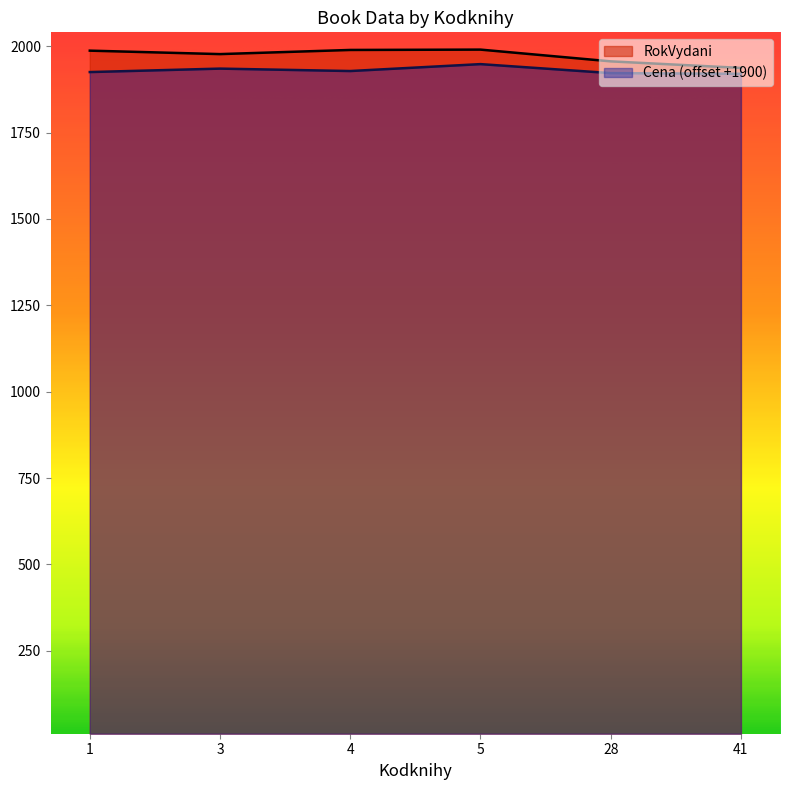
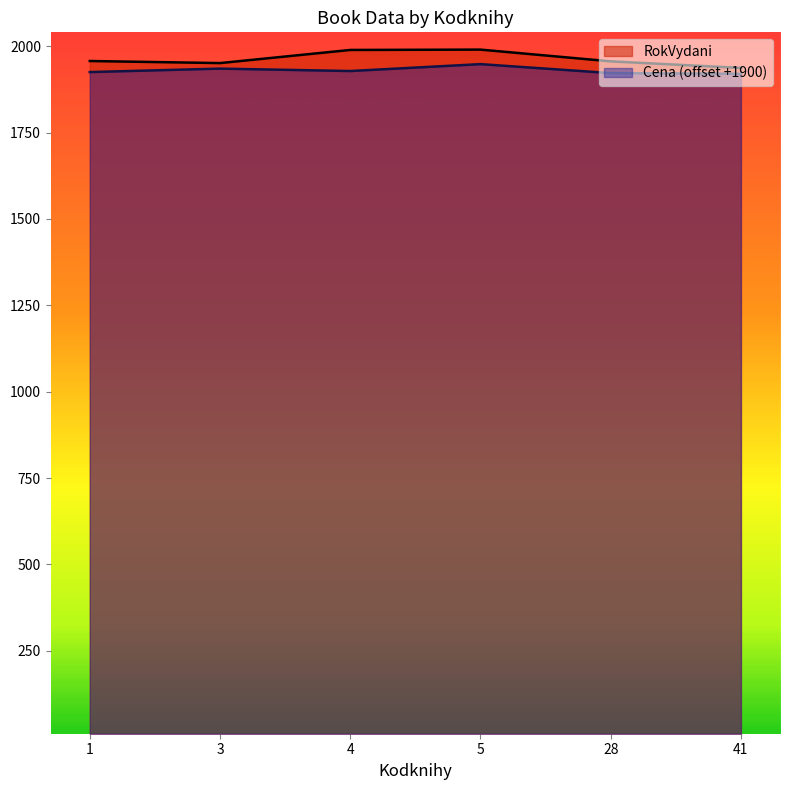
RokVydani, 1: 1990 -> 1960
RokVydani, 3: 1980 -> 1950
